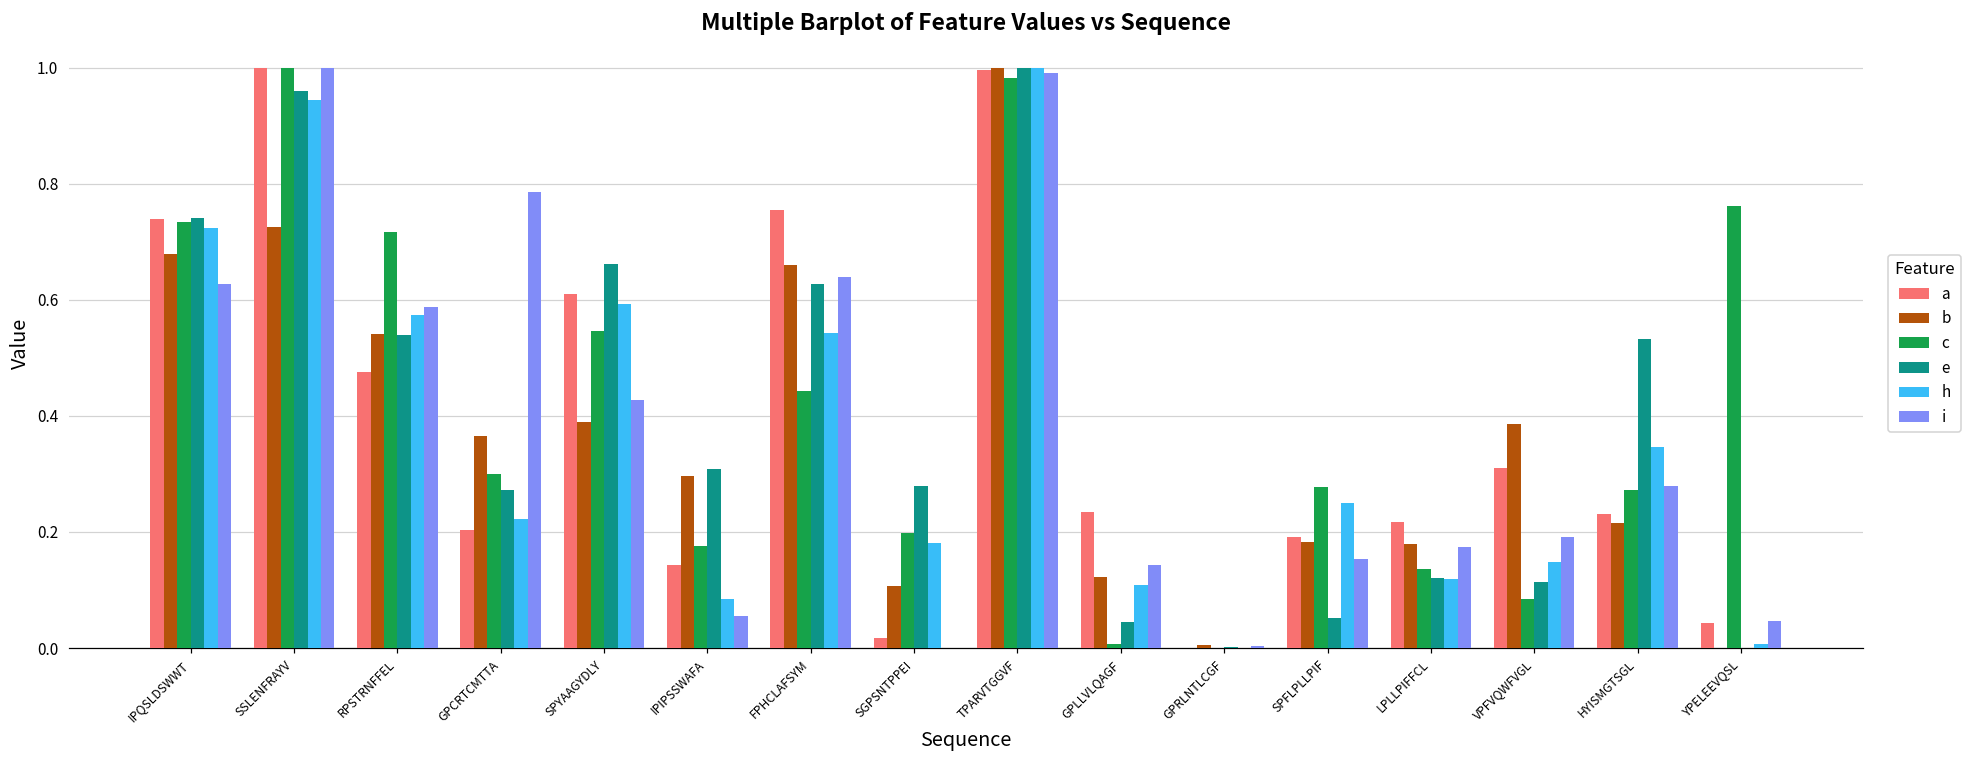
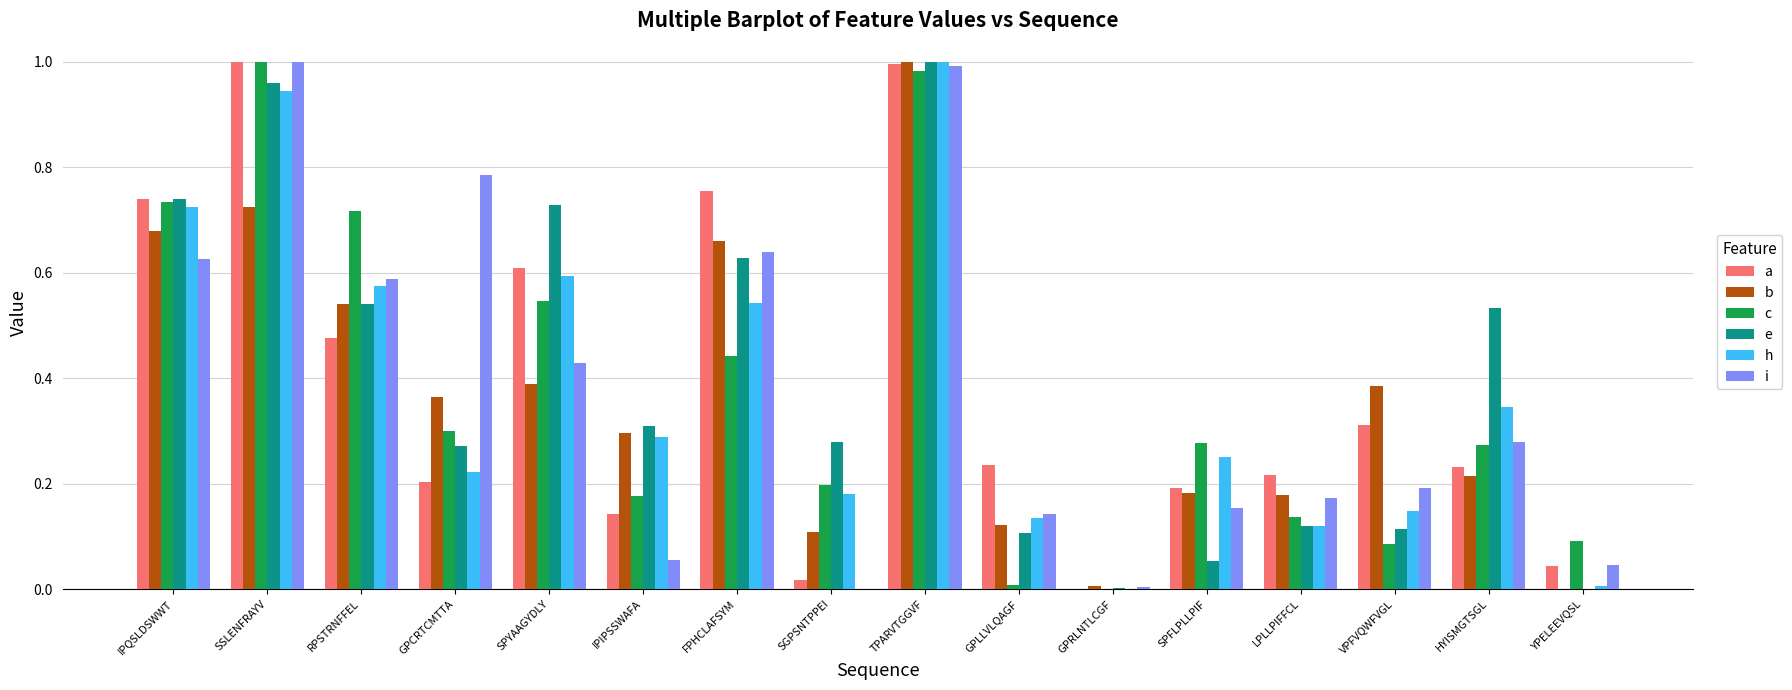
e, SPYAAGYDLY: 0.66 -> 0.73
h, IPIPSSWAFA: 0.08 -> 0.29
e, GPLLVLQAGF: 0.05 -> 0.11
h, GPLLVLQAGF: 0.11 -> 0.13
c, YPELEEVQSL: 0.76 -> 0.09
